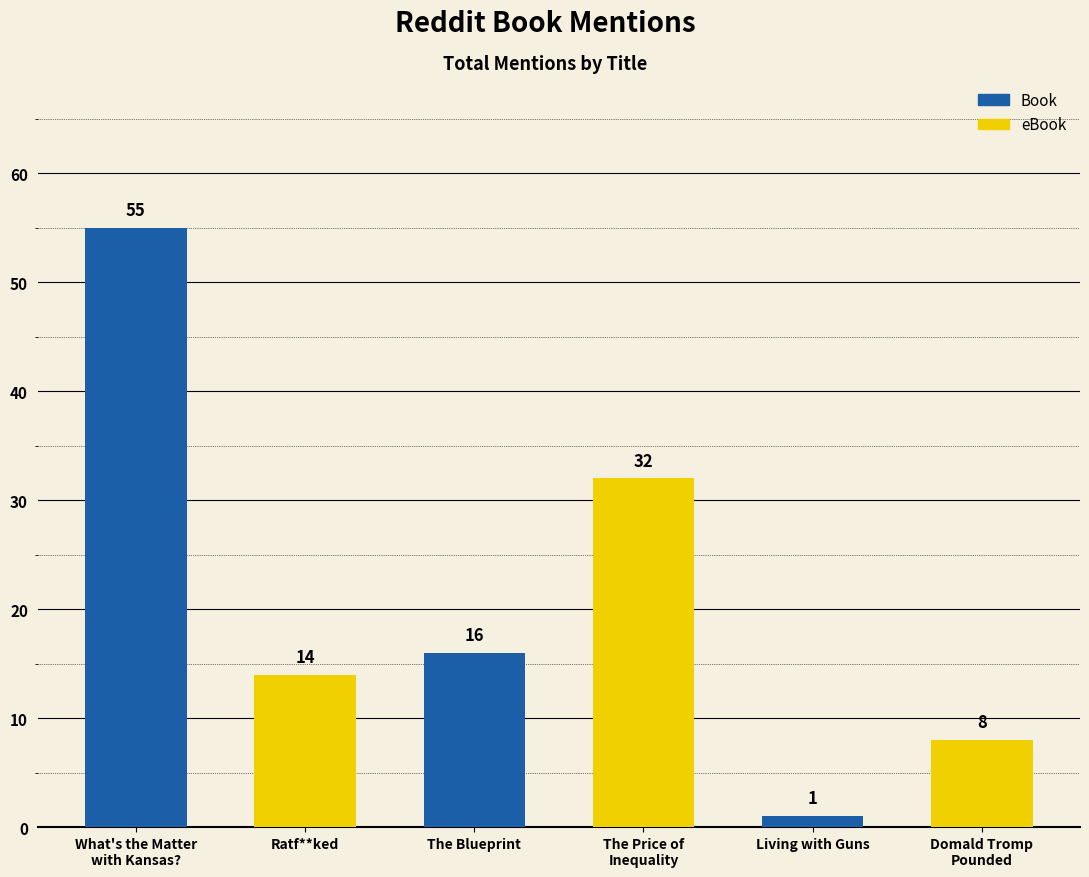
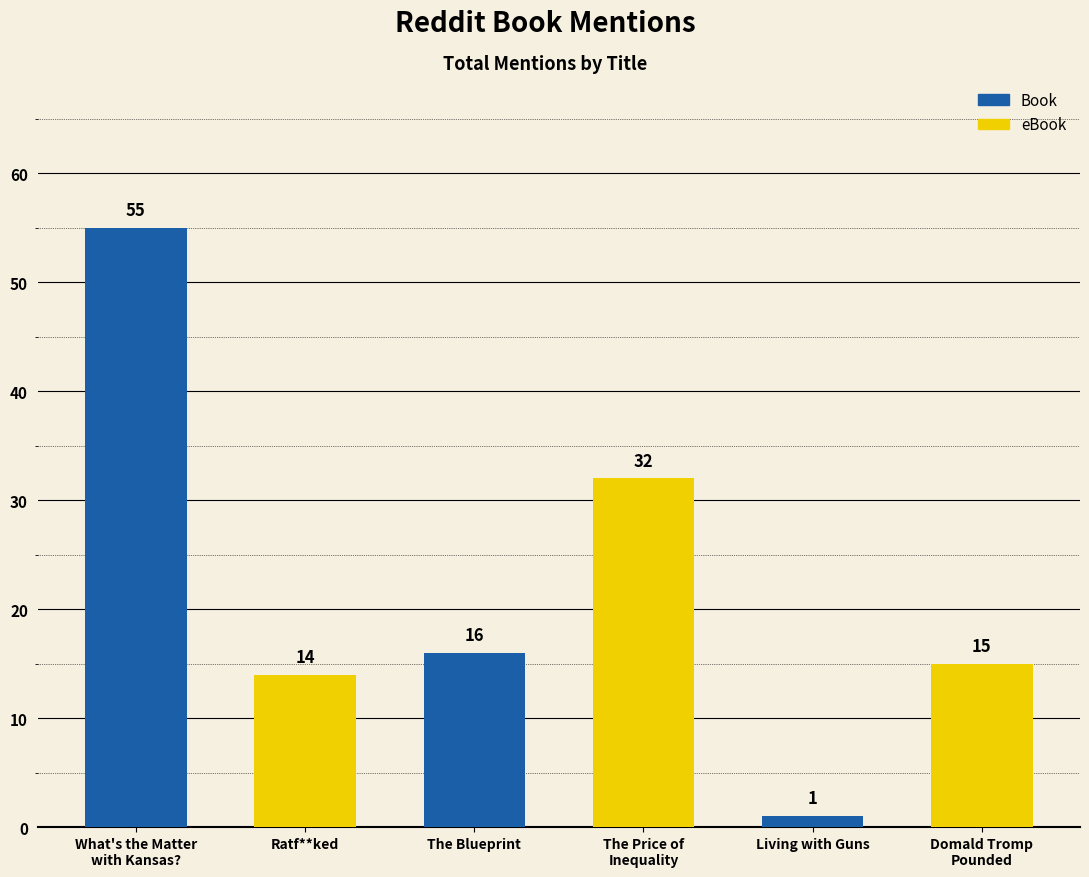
Domald Tromp Pounded: 8 -> 15
